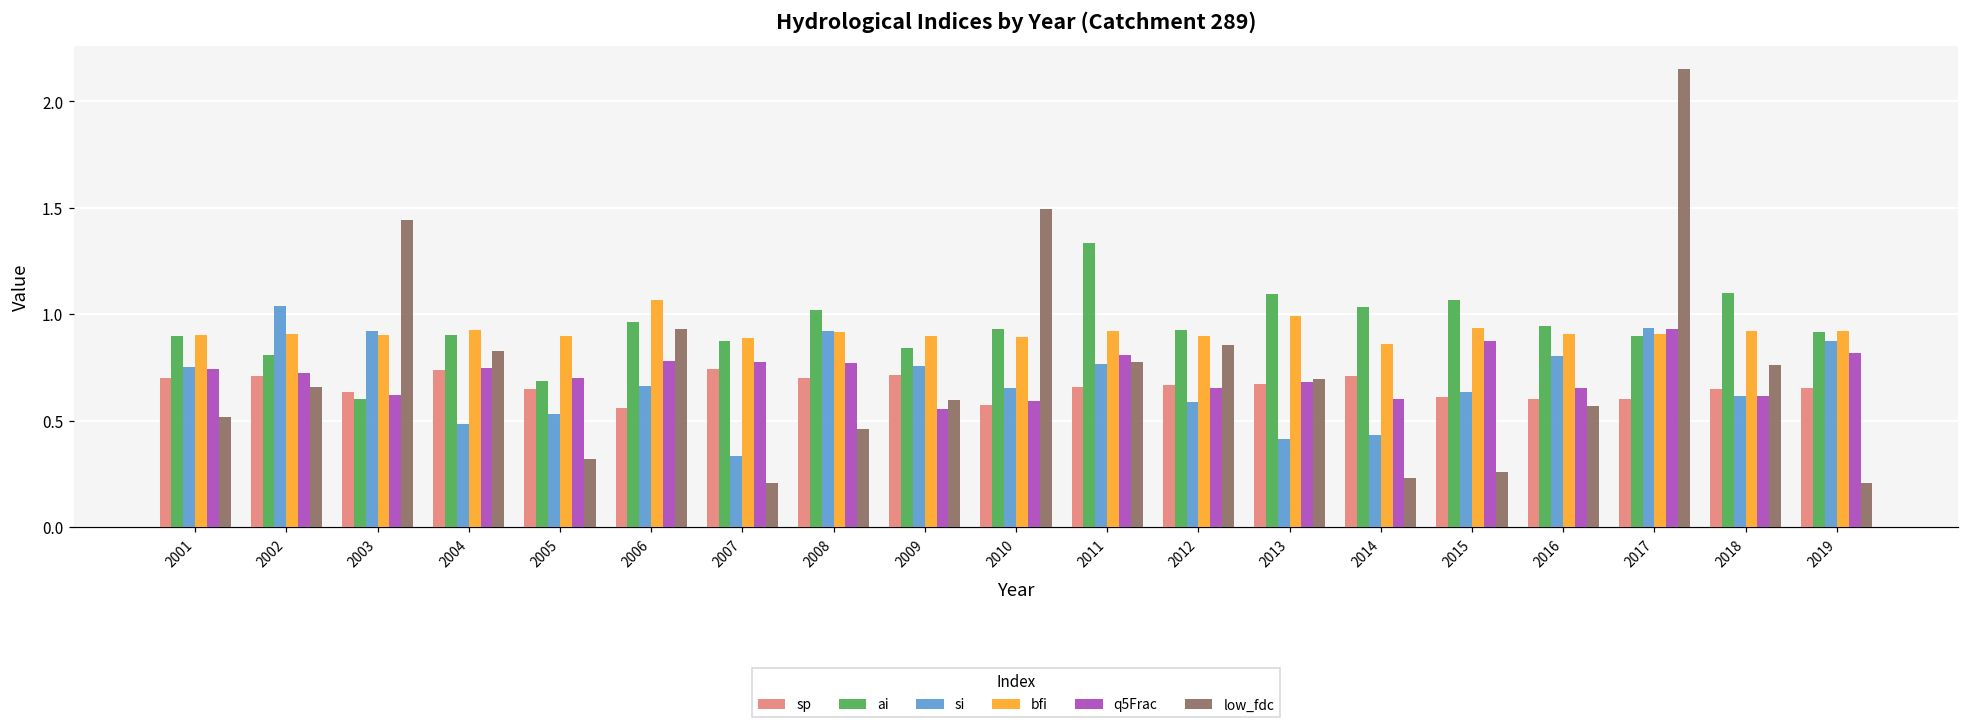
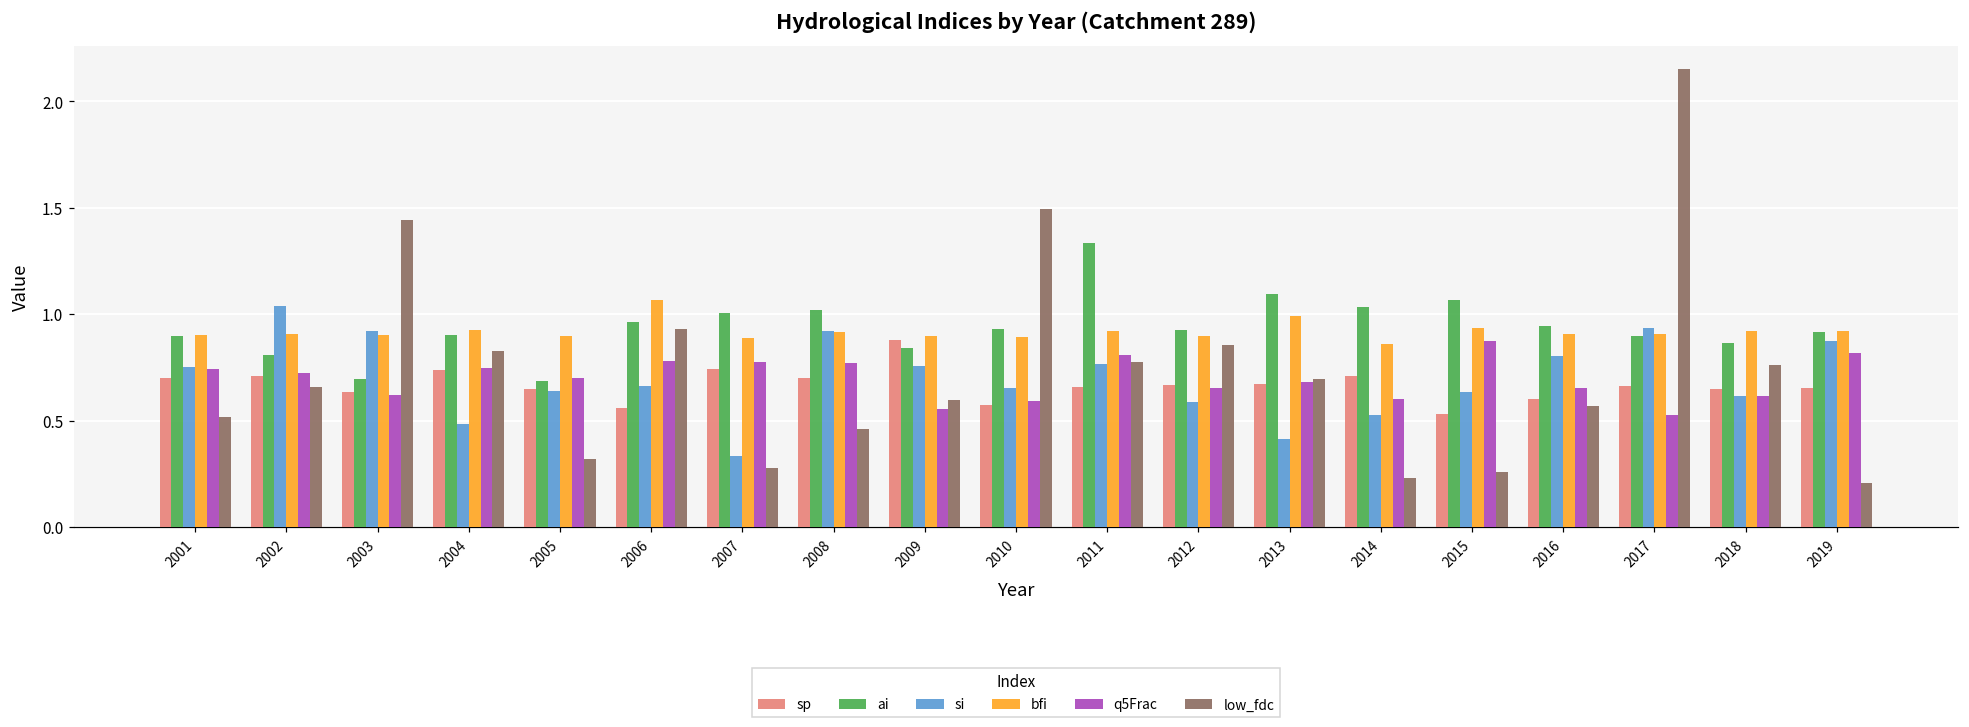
ai, 2003: 0.60 -> 0.69
si, 2005: 0.53 -> 0.64
ai, 2007: 0.87 -> 1.01
low_fdc, 2007: 0.21 -> 0.28
sp, 2009: 0.72 -> 0.88
si, 2014: 0.43 -> 0.53
sp, 2015: 0.61 -> 0.53
sp, 2017: 0.60 -> 0.66
q5Frac, 2017: 0.93 -> 0.53
ai, 2018: 1.10 -> 0.86
